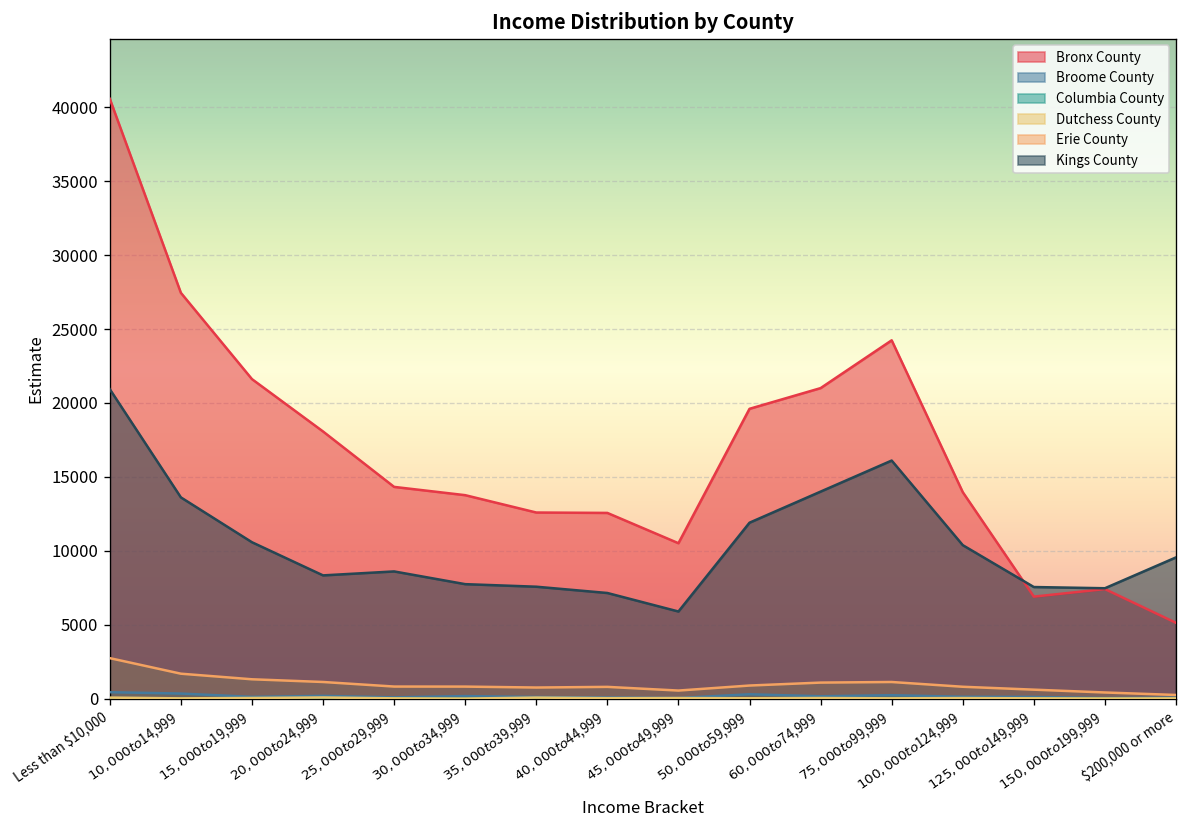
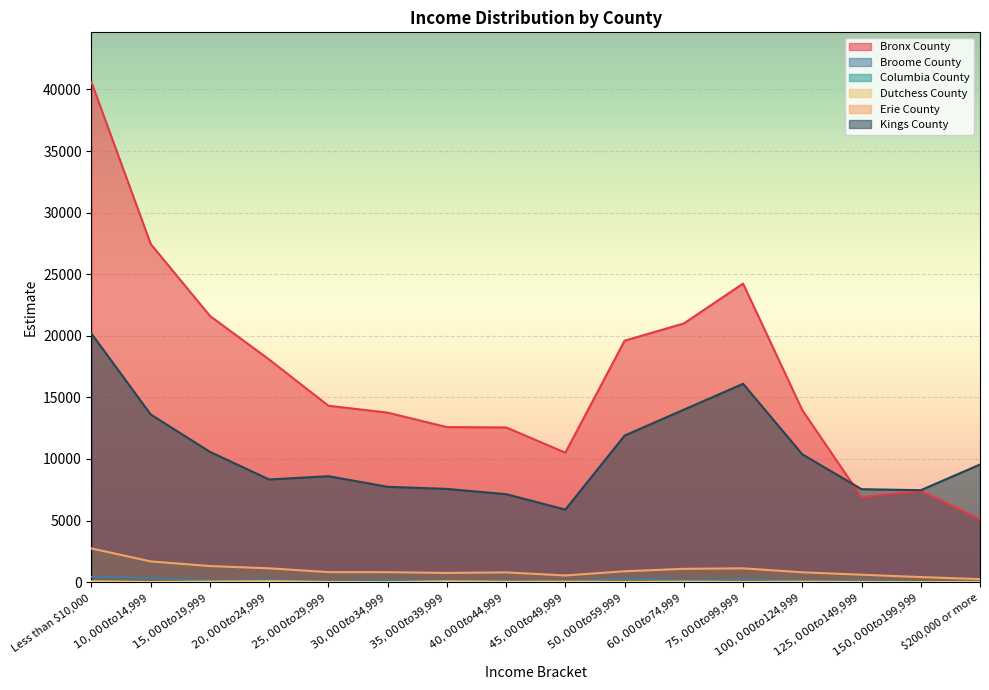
Kings County, Less than $10,000: 20900 -> 20200
